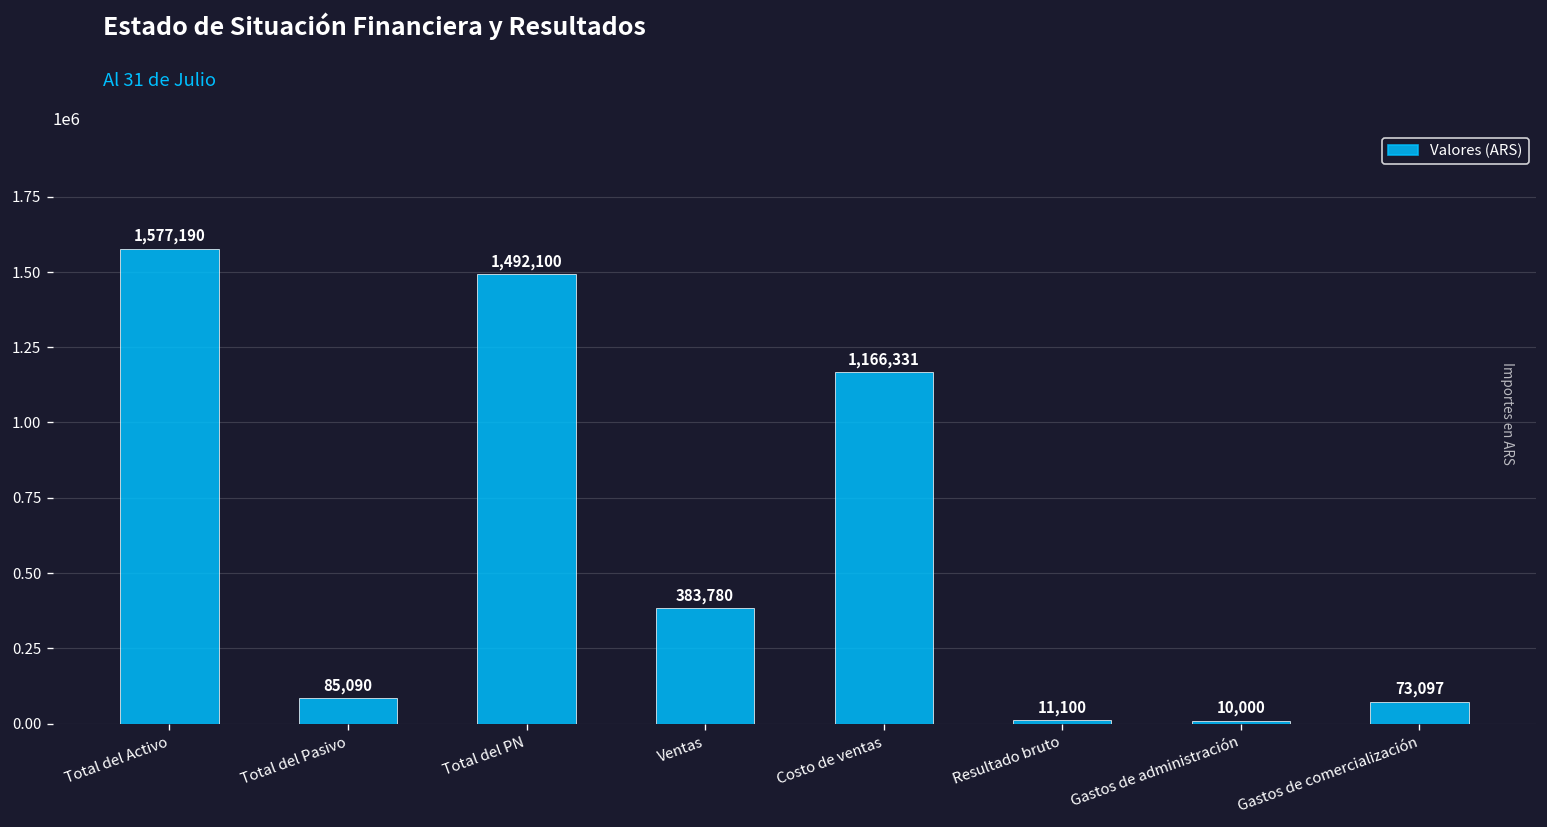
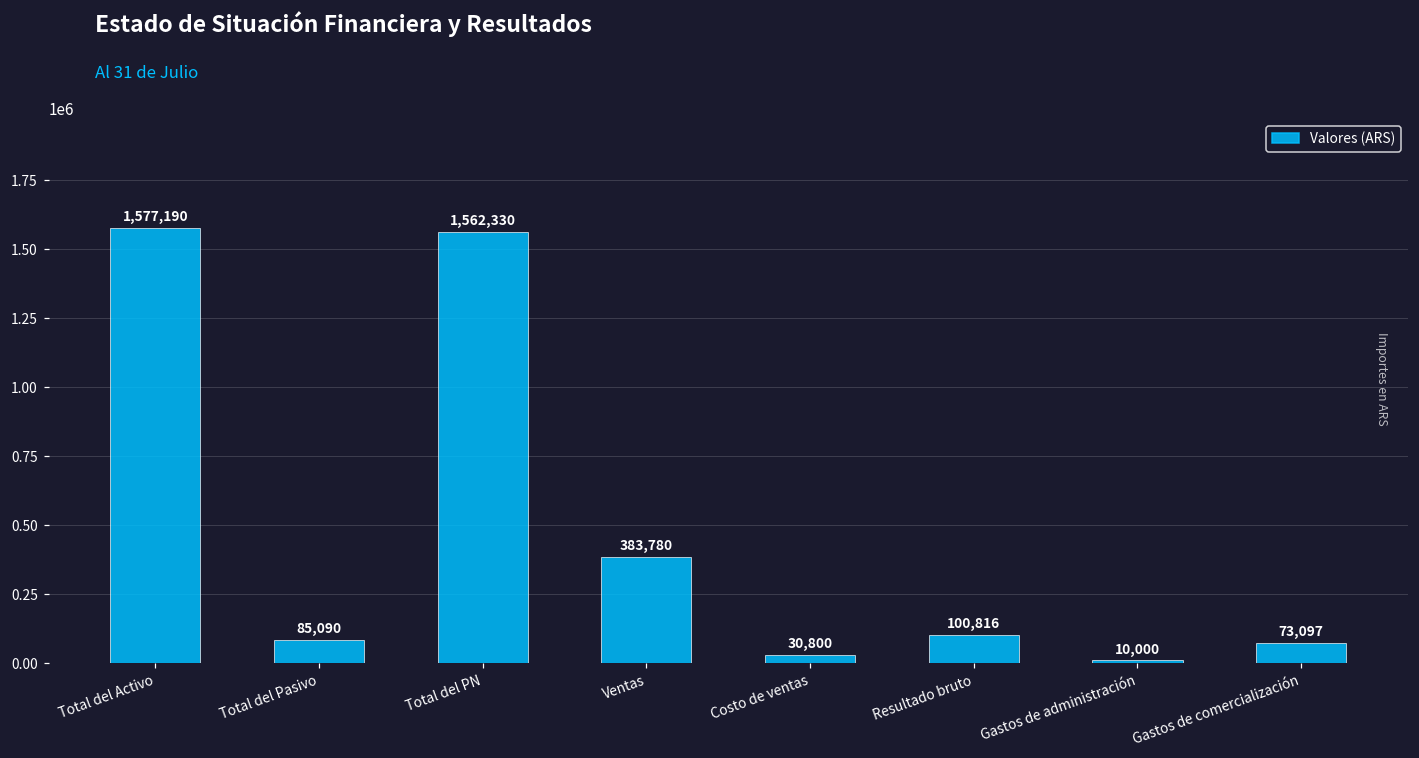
Total del PN: 1,492,100 -> 1,562,330
Costo de ventas: 1,166,331 -> 30,800
Resultado bruto: 11,100 -> 100,816
